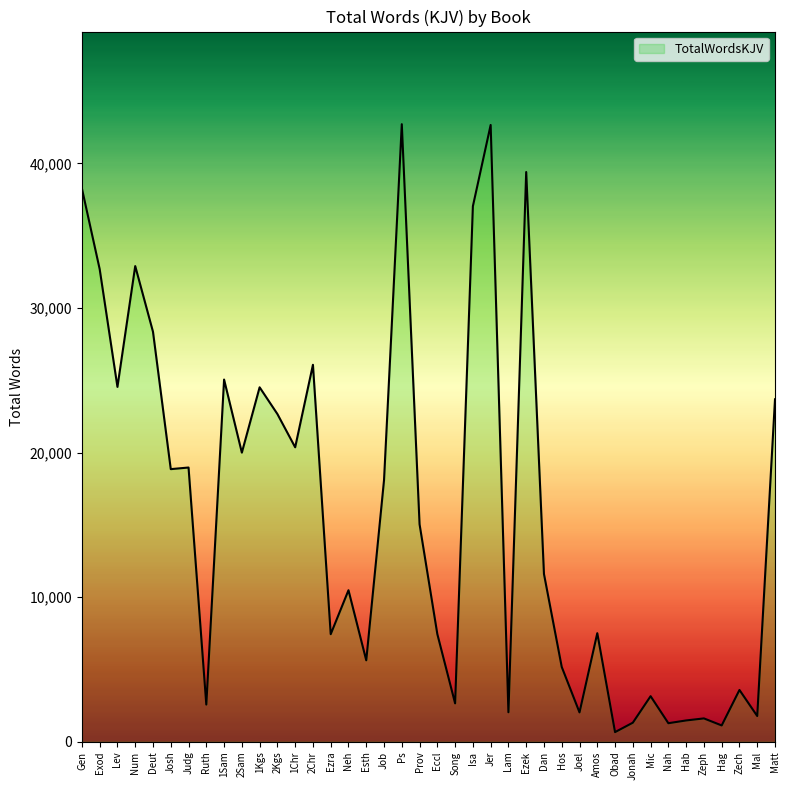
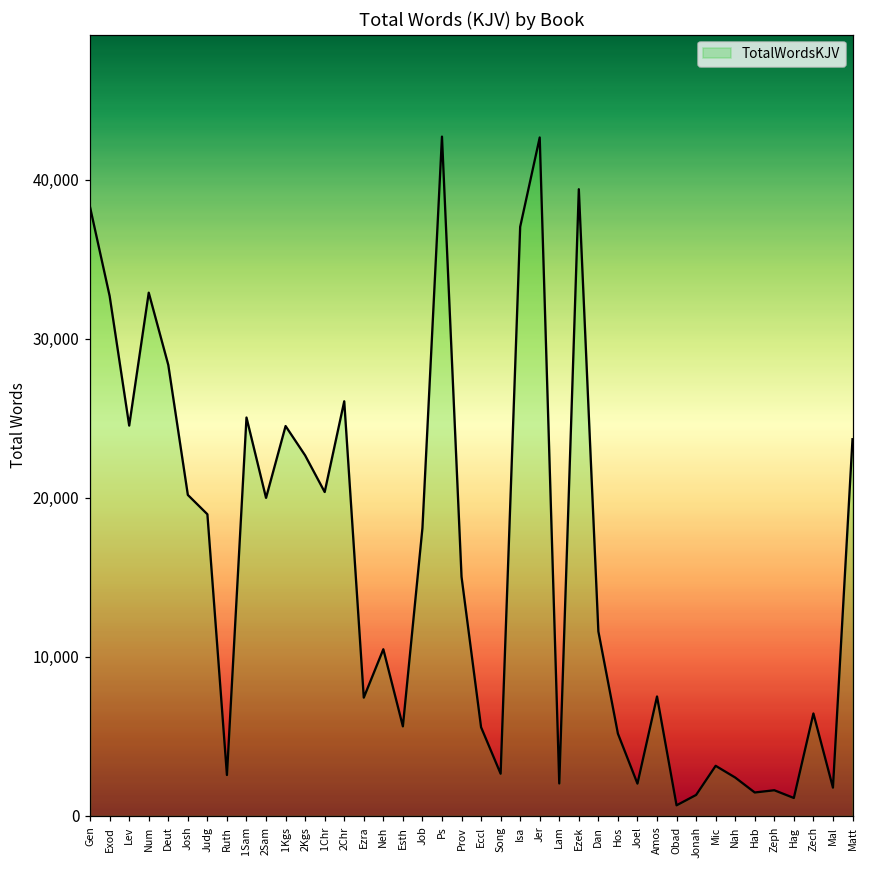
Josh: 18,900 -> 20,200
Eccl: 7,400 -> 5,600
Nah: 1,300 -> 2,400
Zech: 3,600 -> 6,400
